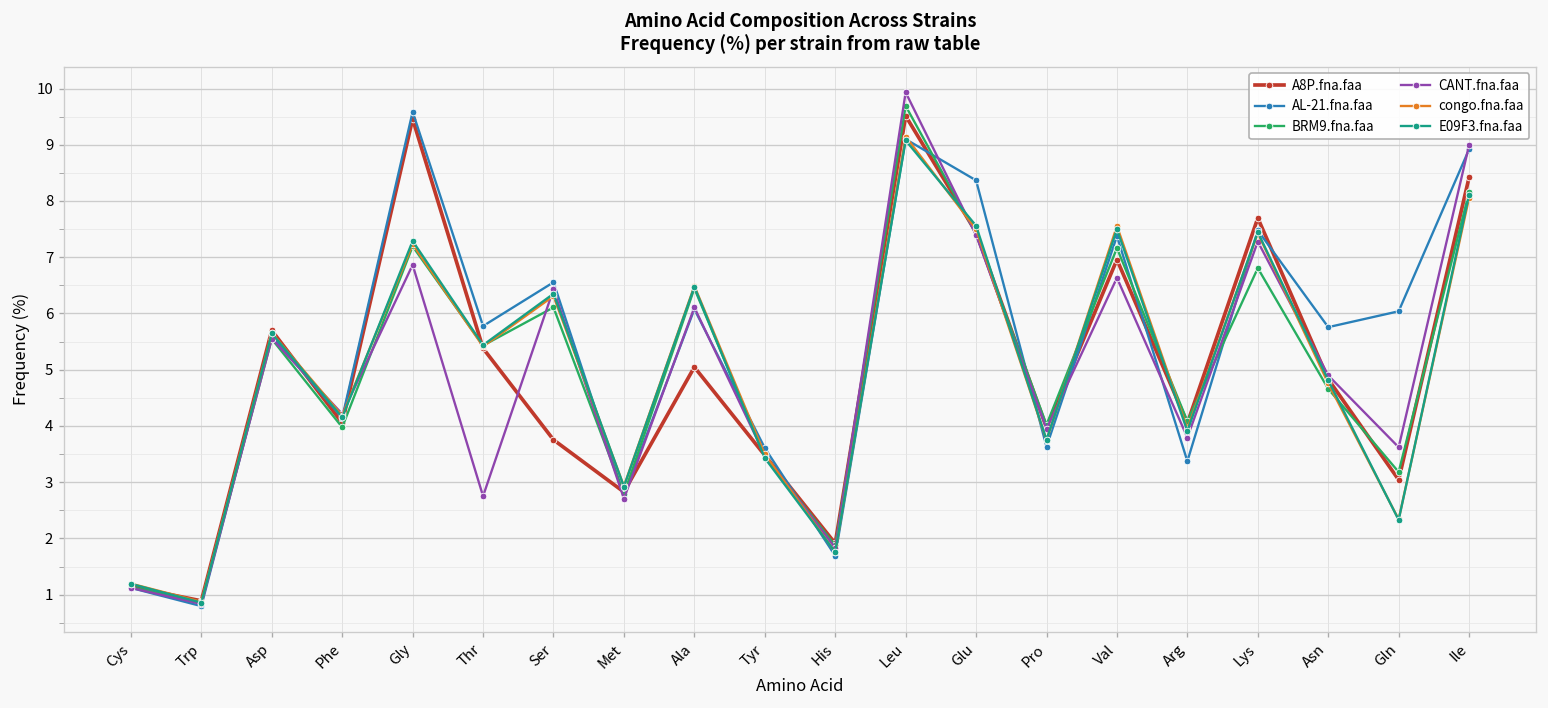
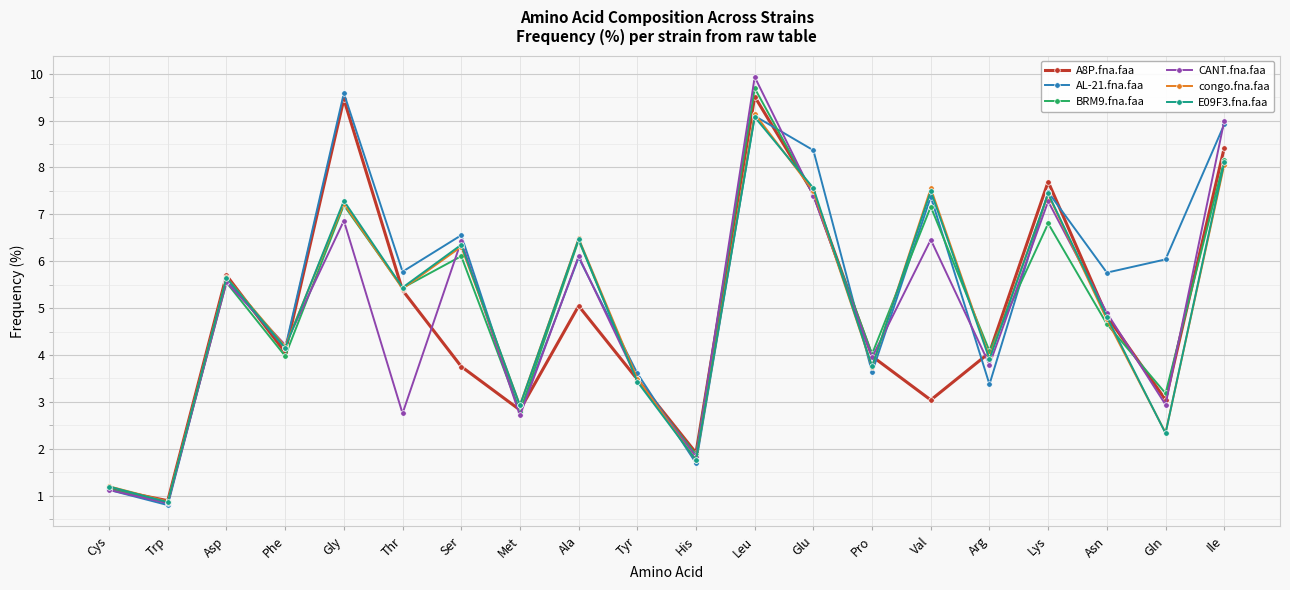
A8P.fna.faa, Val: 7.0 -> 3.0
CANT.fna.faa, Val: 6.6 -> 6.5
CANT.fna.faa, Gln: 3.6 -> 2.9
